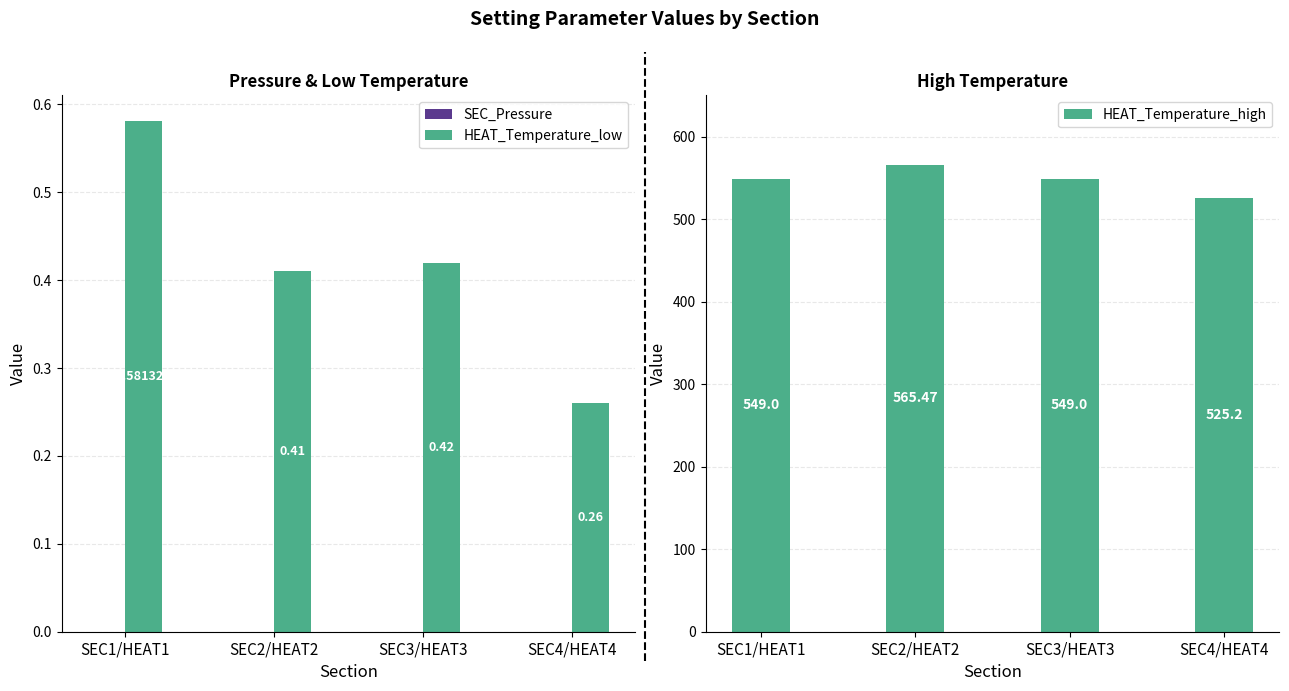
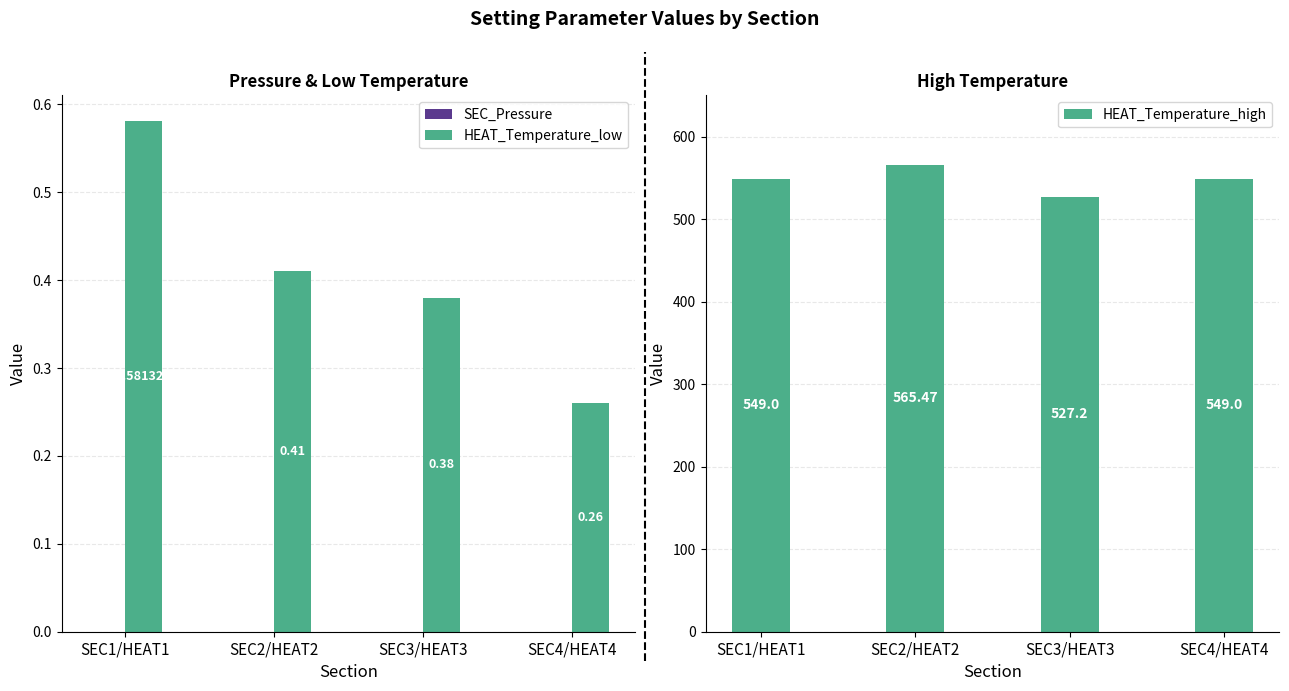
Pressure & Low Temperature, HEAT_Temperature_low, SEC3/HEAT3: 0.42 -> 0.38
High Temperature, SEC3/HEAT3: 549.0 -> 527.2
High Temperature, SEC4/HEAT4: 525.2 -> 549.0
